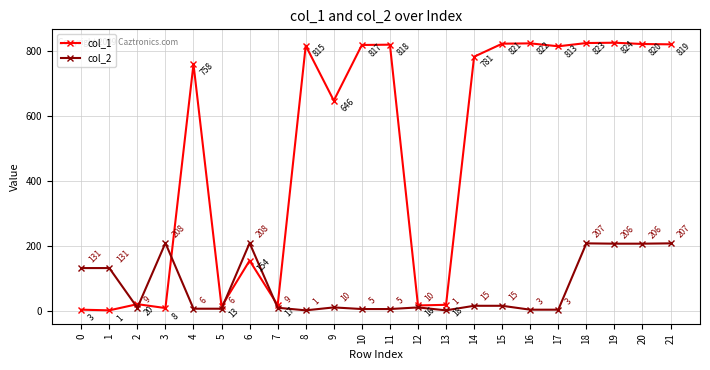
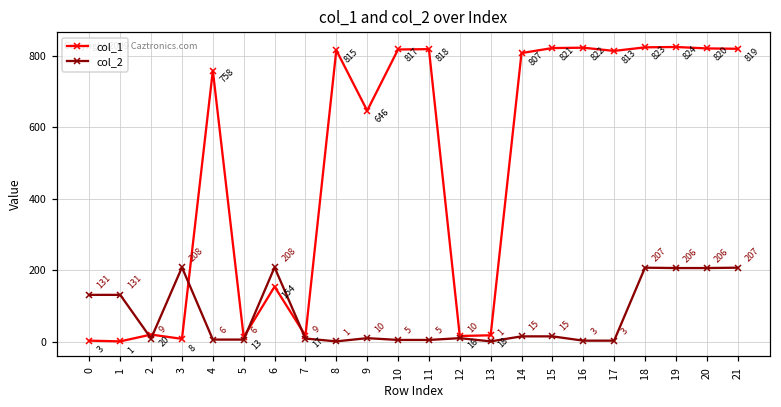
col_1, 14: 781 -> 807
